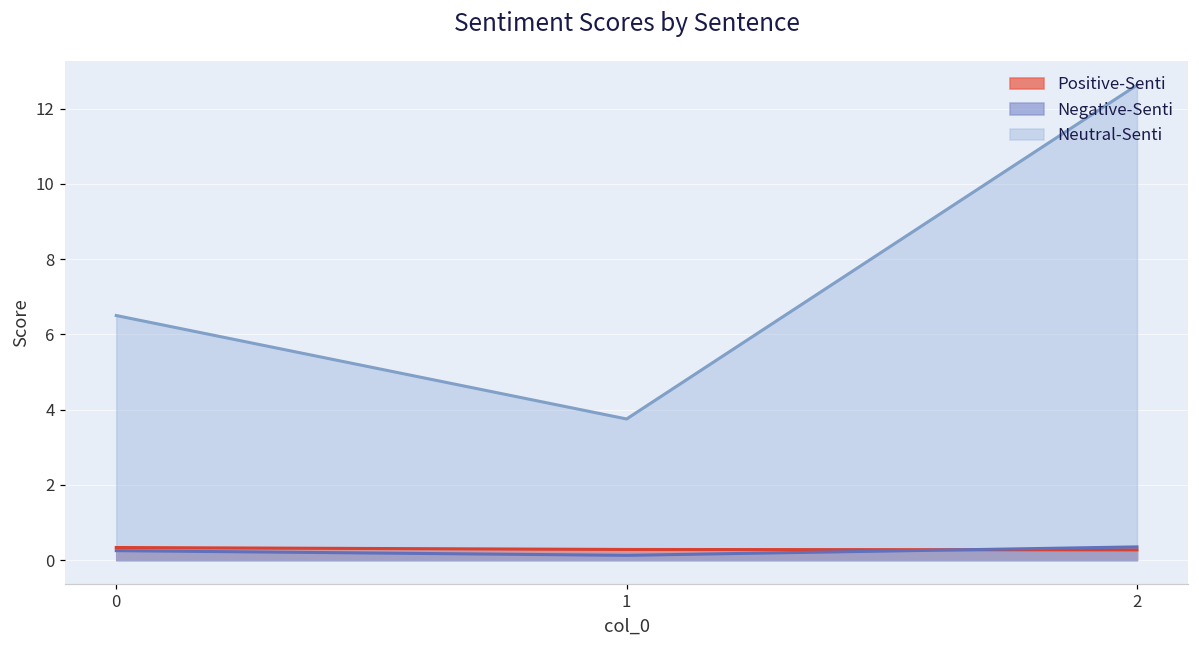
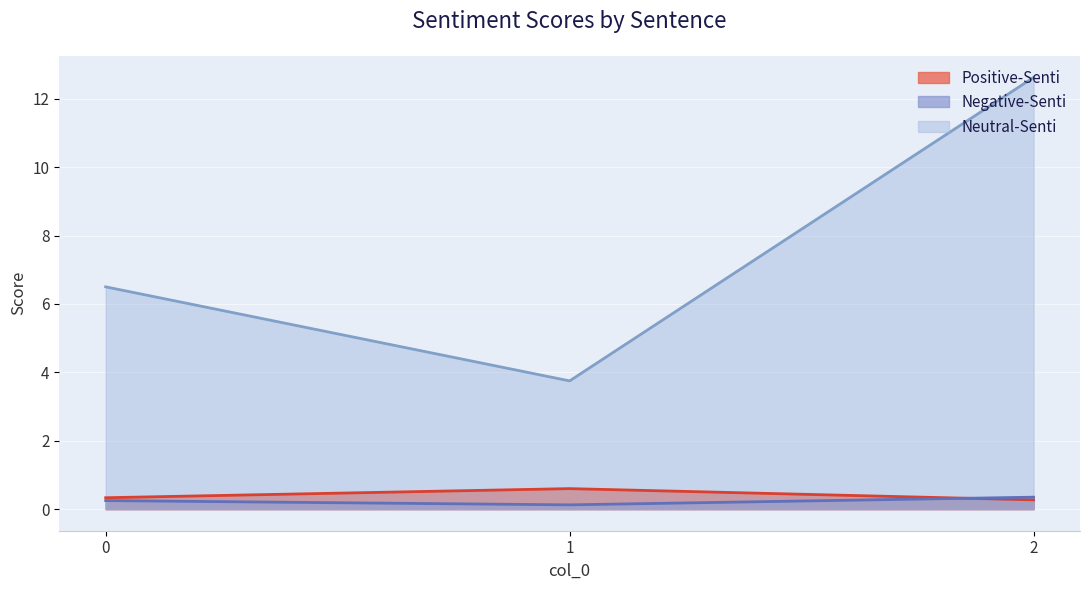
Positive-Senti, 1: 0.3 -> 0.6
